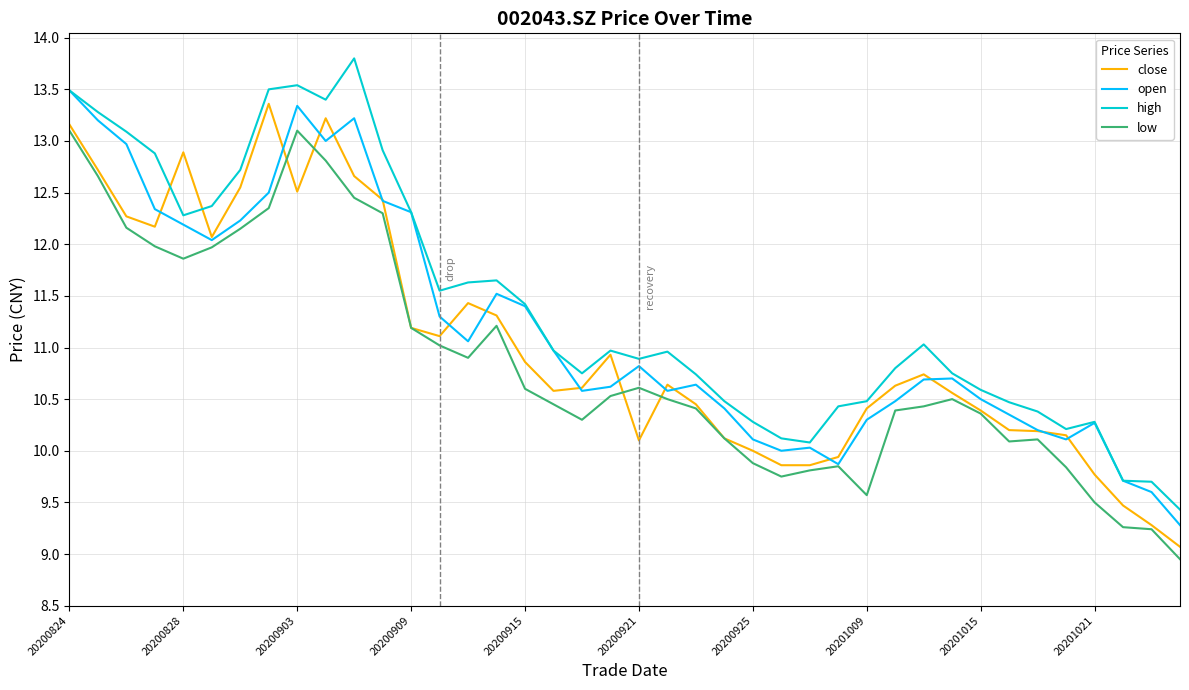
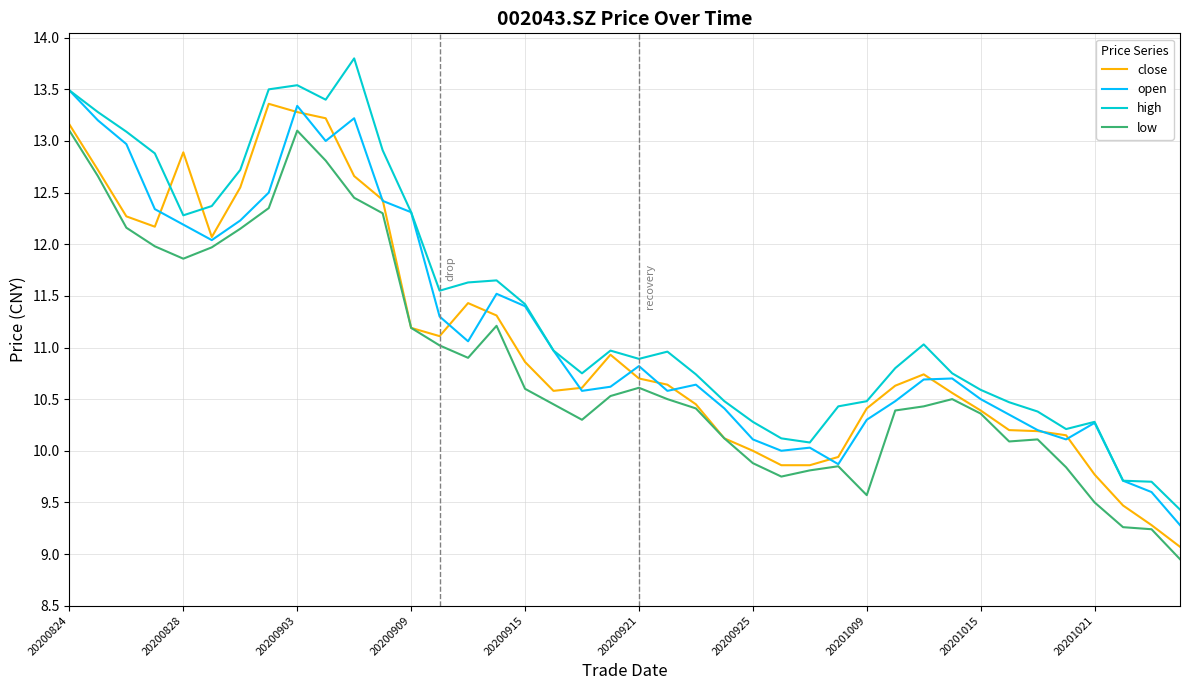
close, 20200903: 12.51 -> 13.28
close, 20200921: 10.1 -> 10.7
